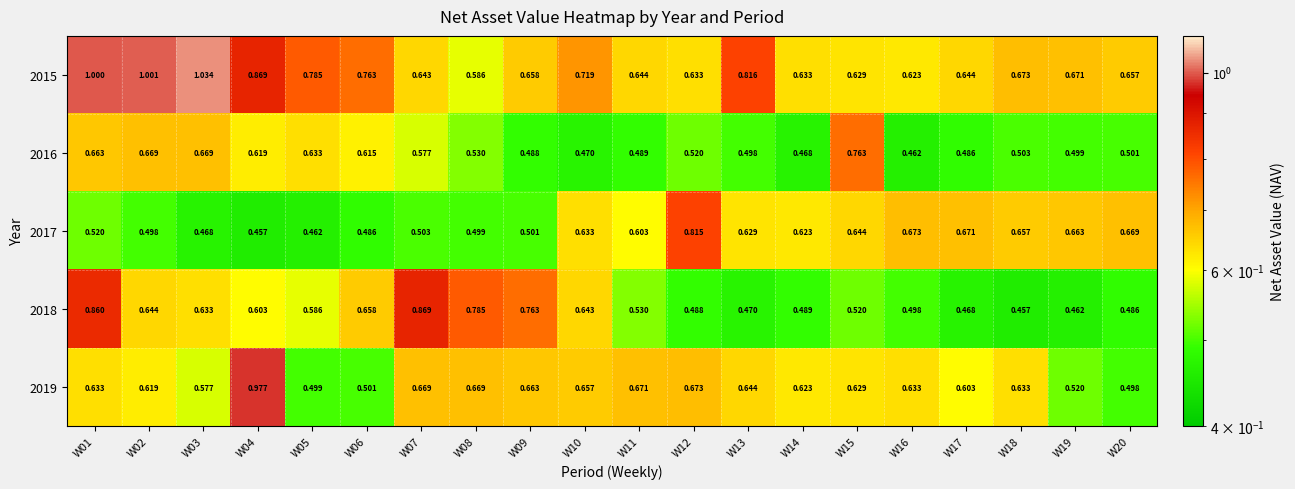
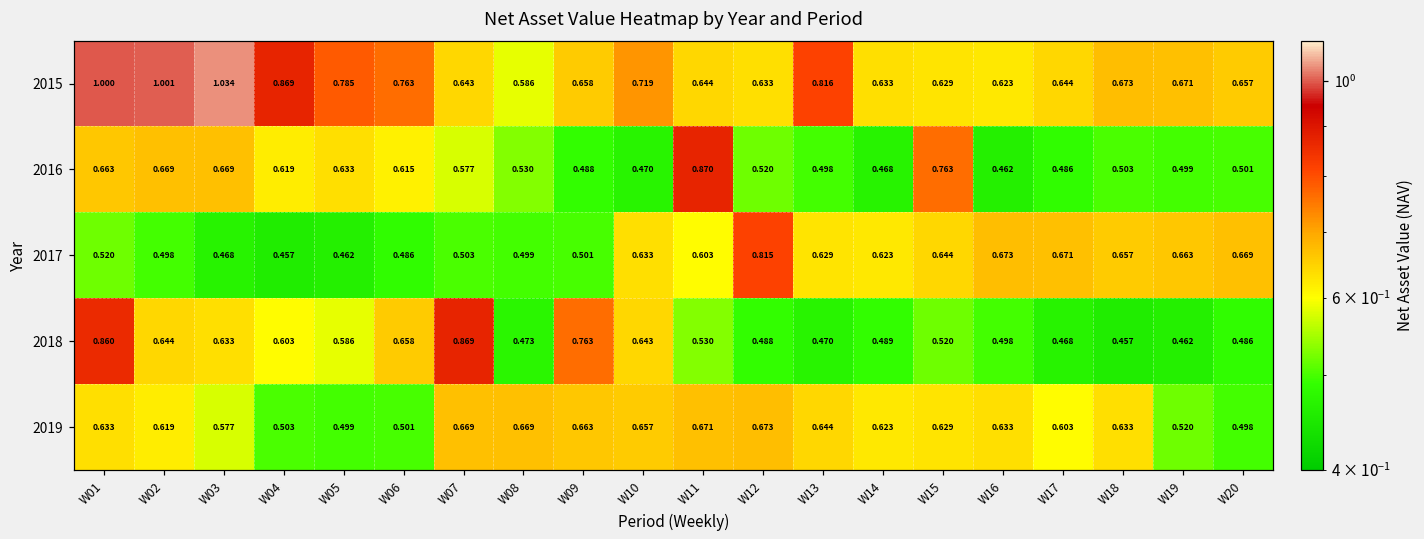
2016, W11: 0.489 -> 0.870
2018, W08: 0.785 -> 0.473
2019, W04: 0.977 -> 0.503
